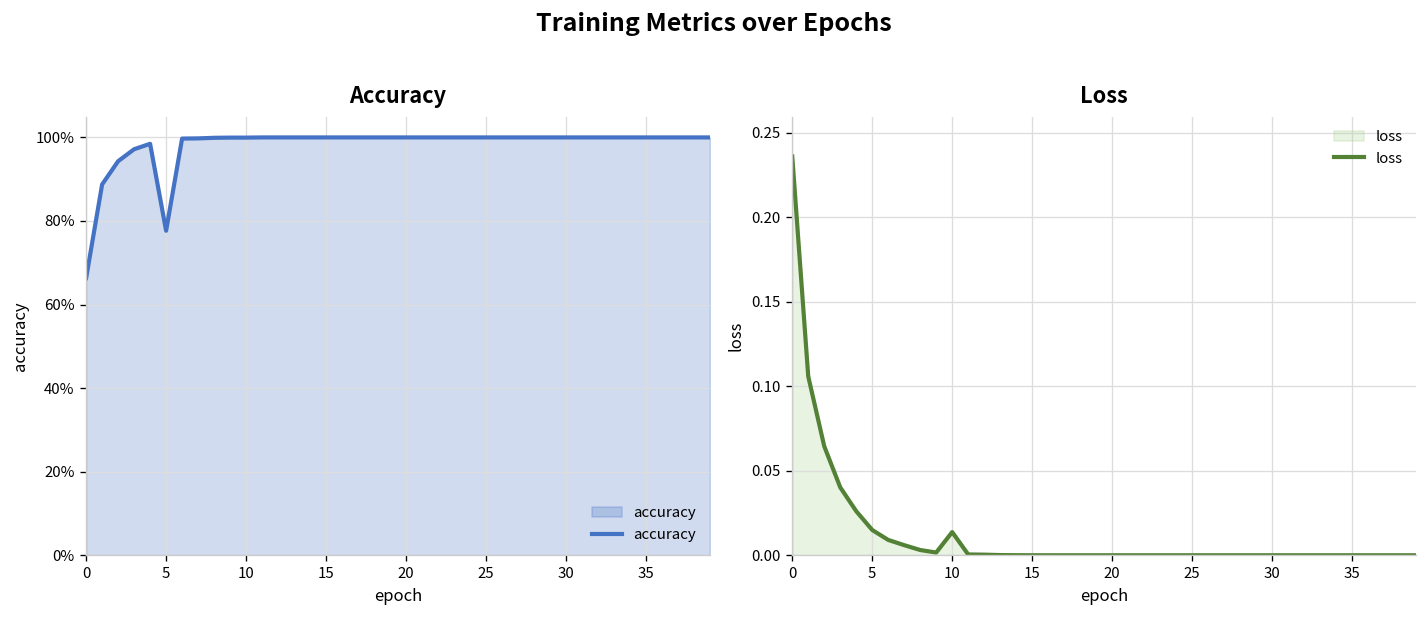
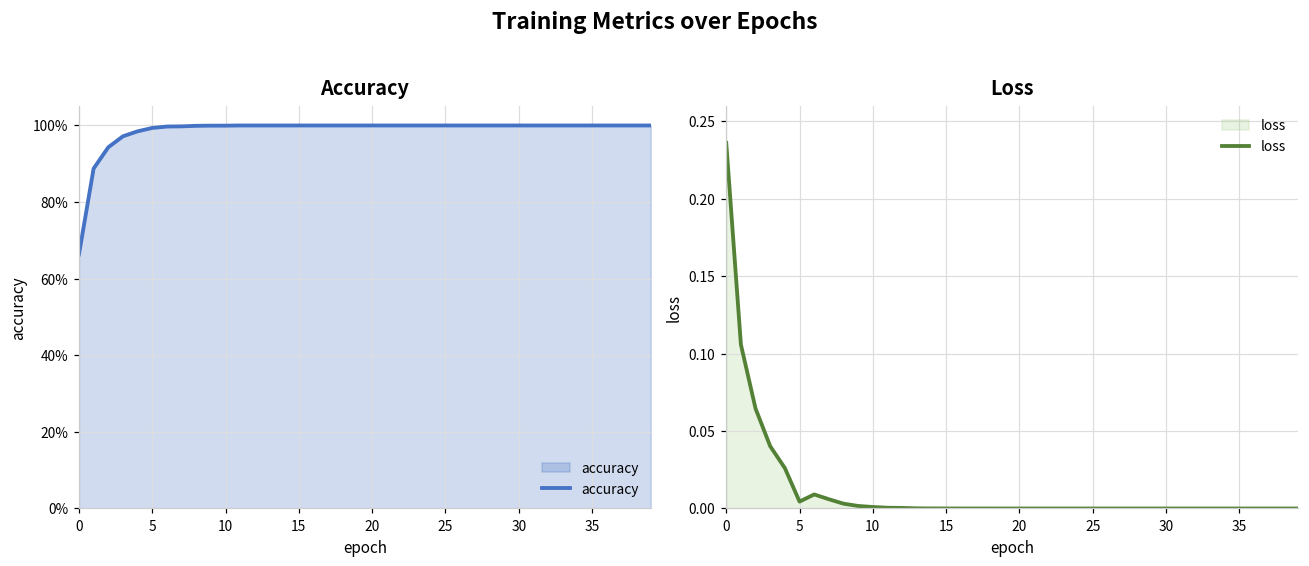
Accuracy, 5: 78% -> 99%
Loss, 5: 0.015 -> 0.004
Loss, 10: 0.014 -> 0.001
